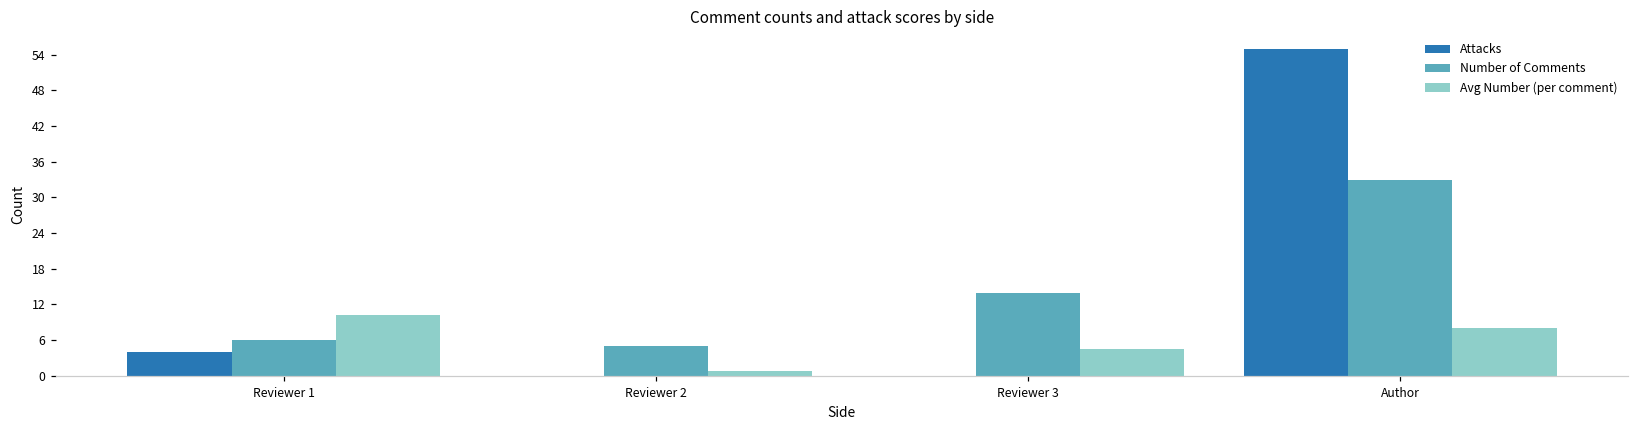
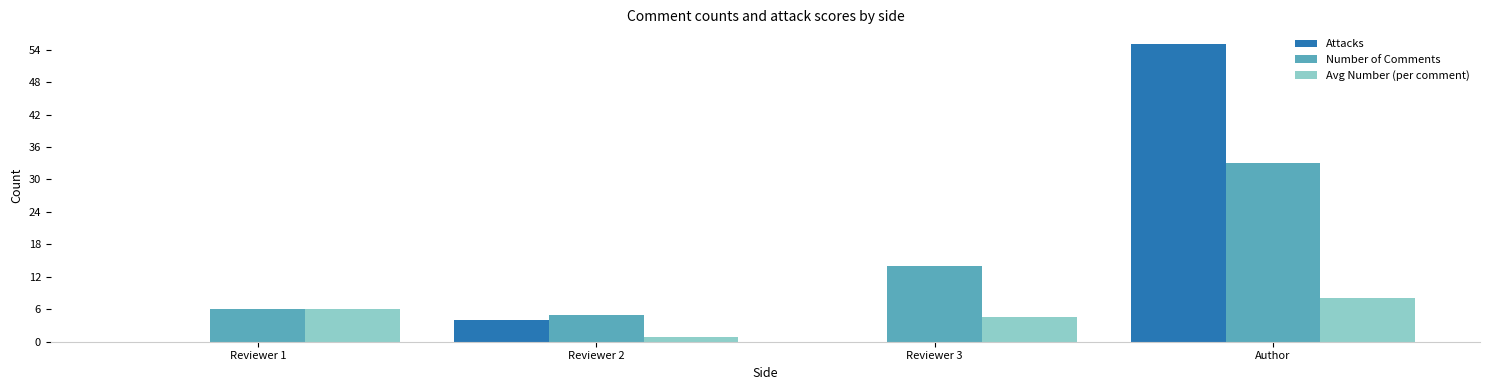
Attacks, Reviewer 1: 4 -> 0
Avg Number (per comment), Reviewer 1: 10 -> 6
Attacks, Reviewer 2: 0 -> 4
